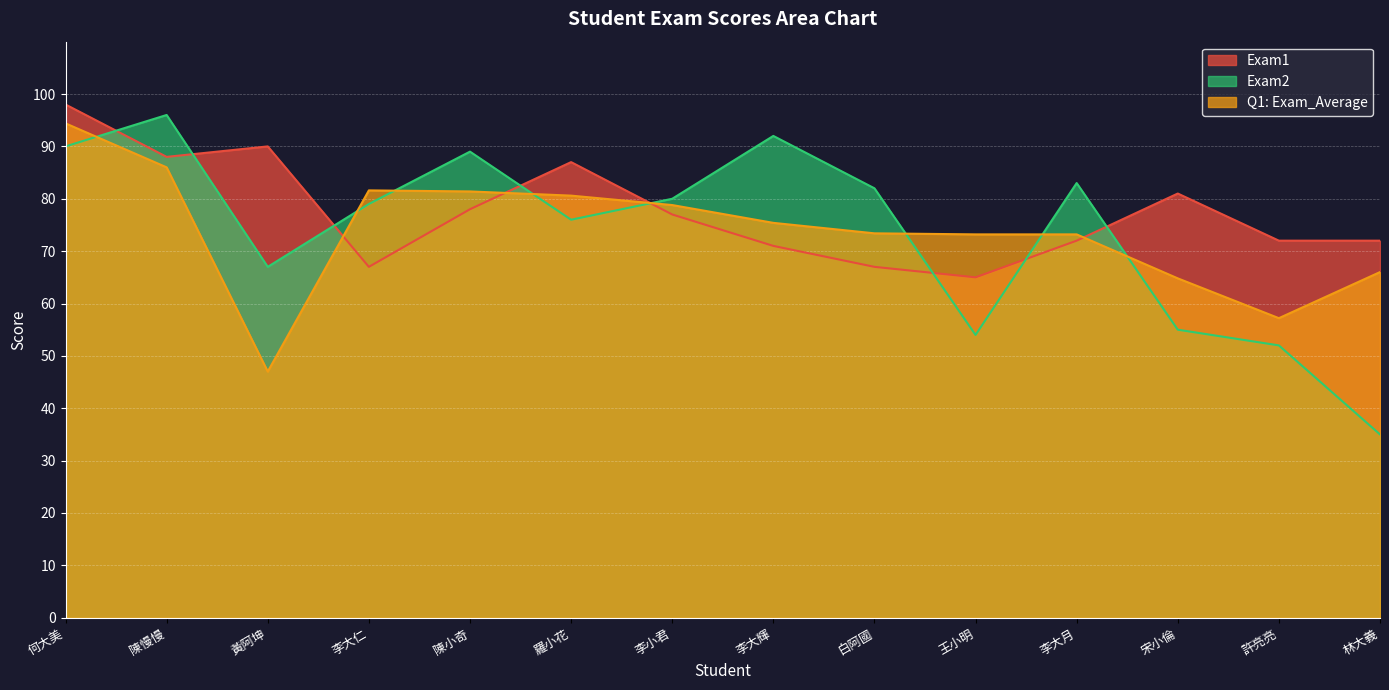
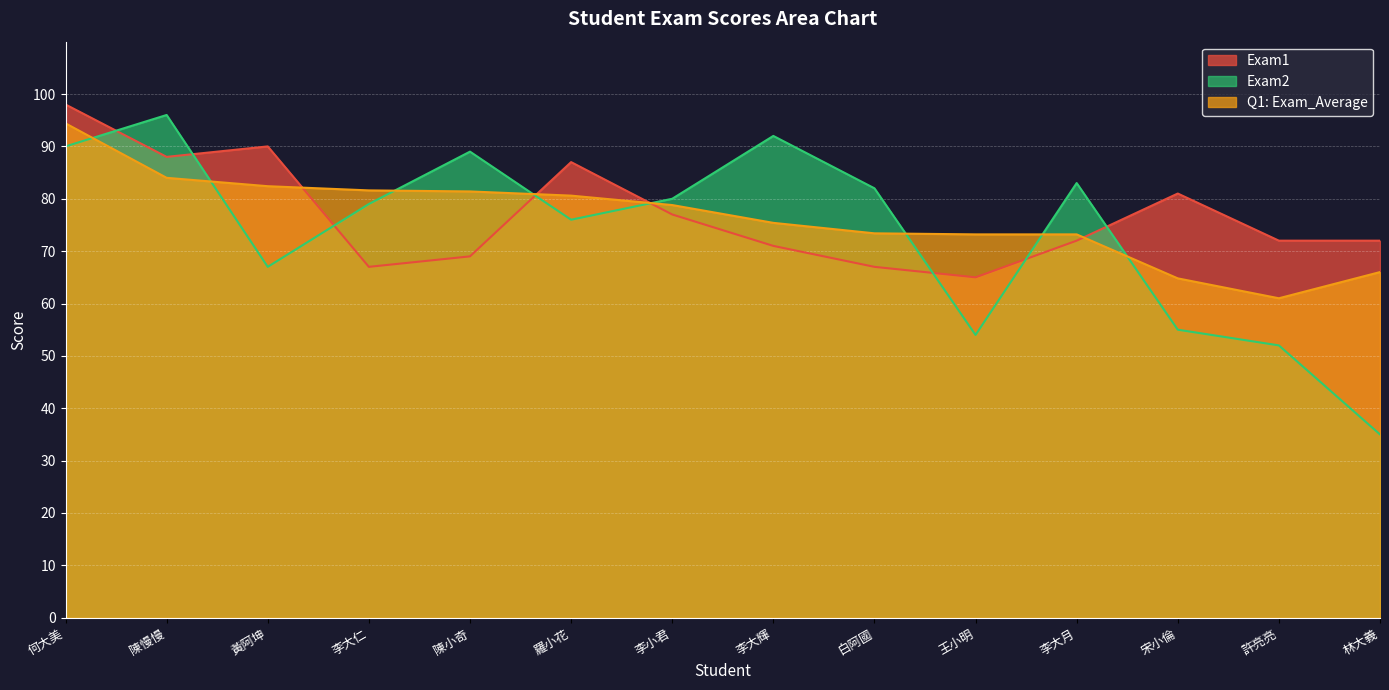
Q1: Exam_Average, 陳慢慢: 86 -> 84
Q1: Exam_Average, 黃阿坤: 47 -> 82
Exam1, 陳小奇: 78 -> 69
Q1: Exam_Average, 許亮亮: 57 -> 61
